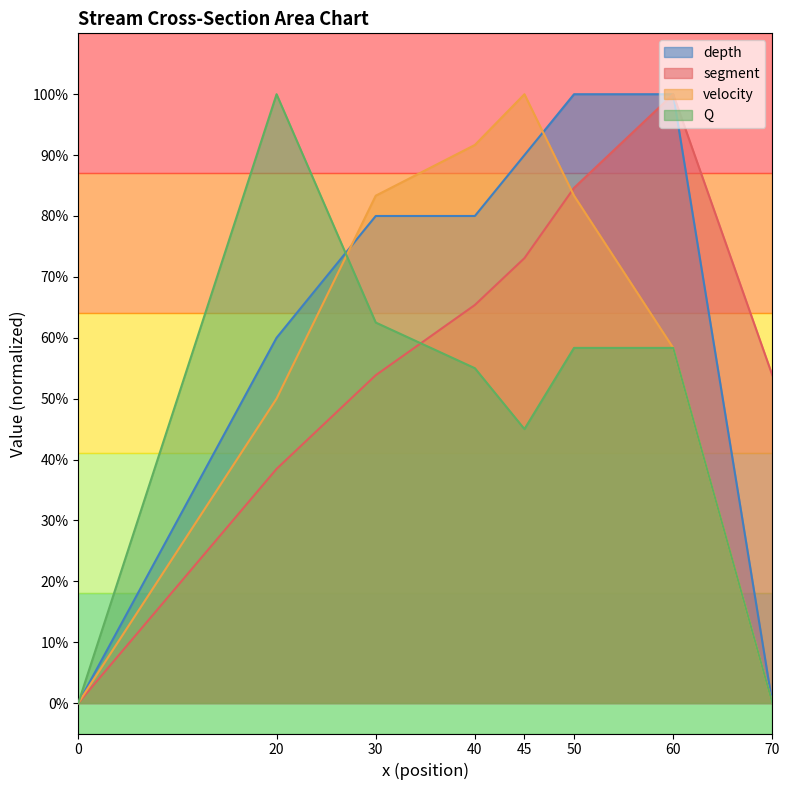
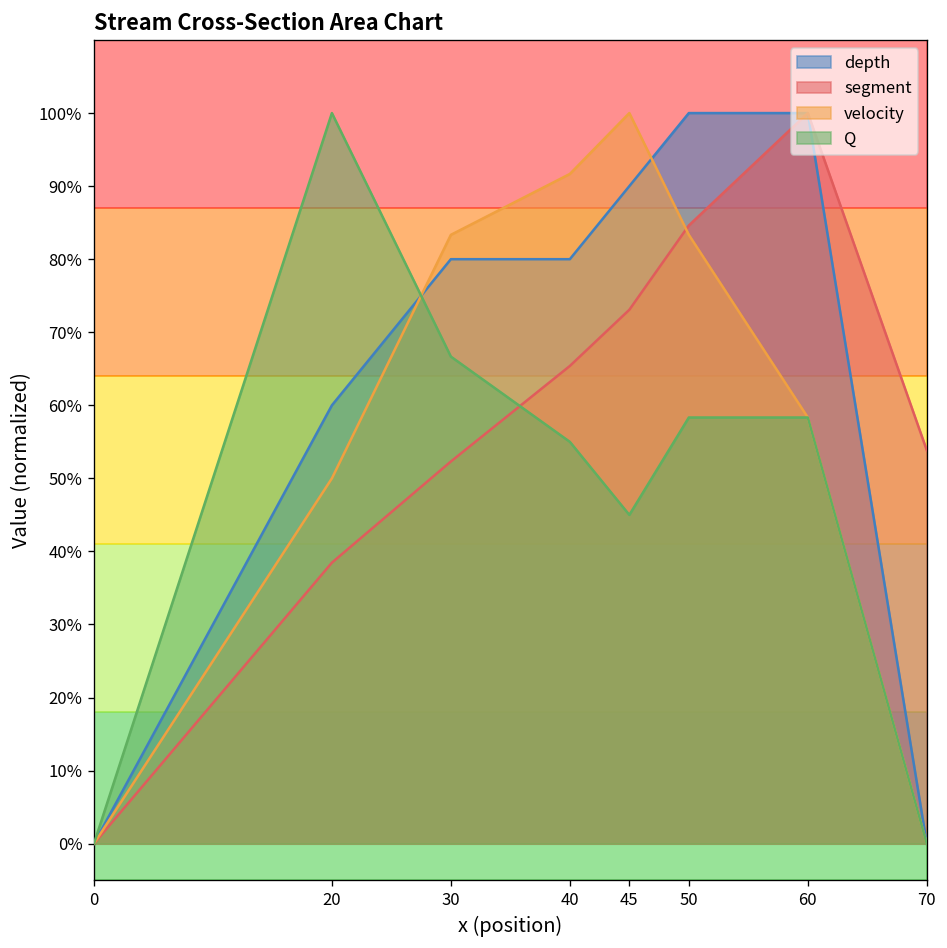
segment, 30: 54% -> 52%
Q, 30: 63% -> 67%
